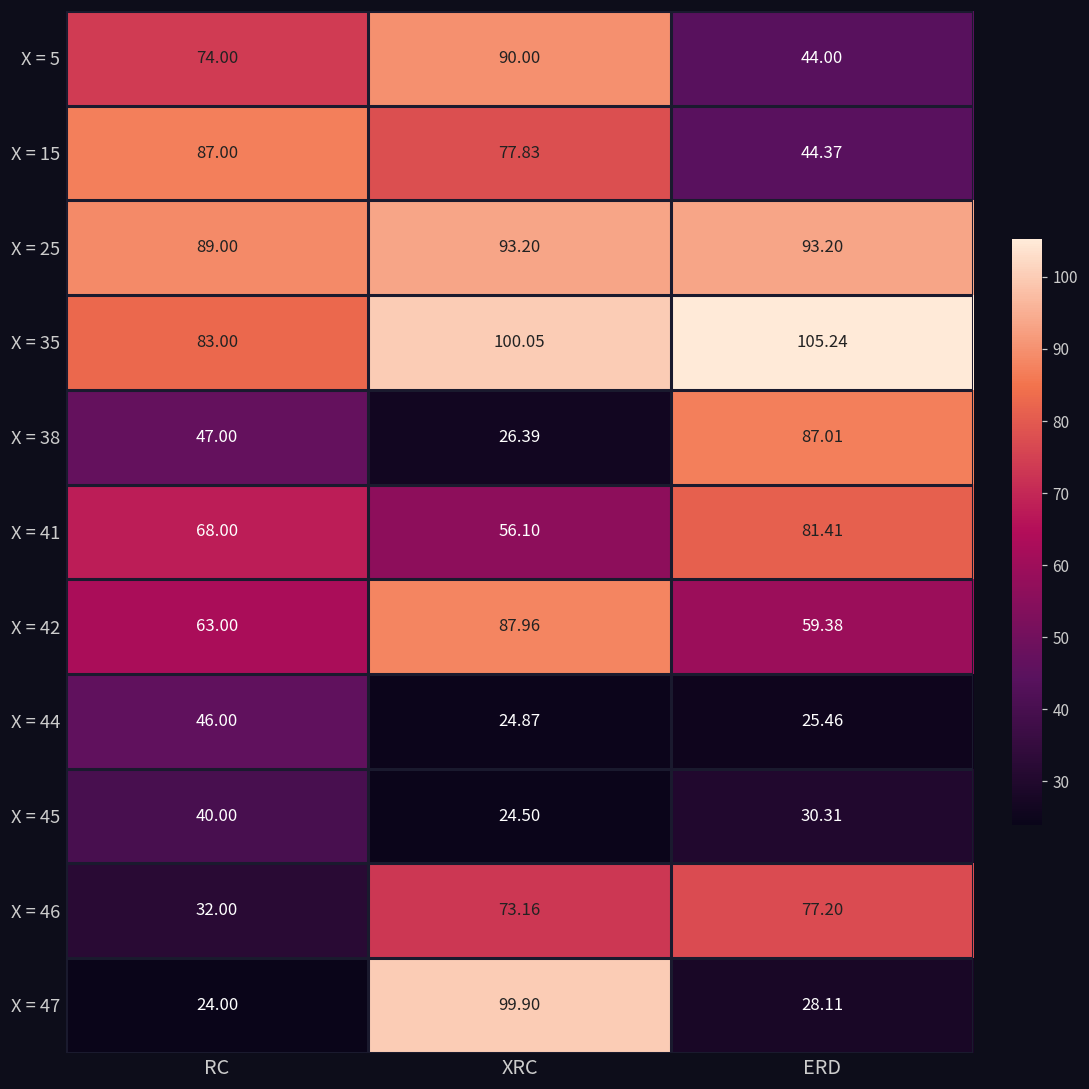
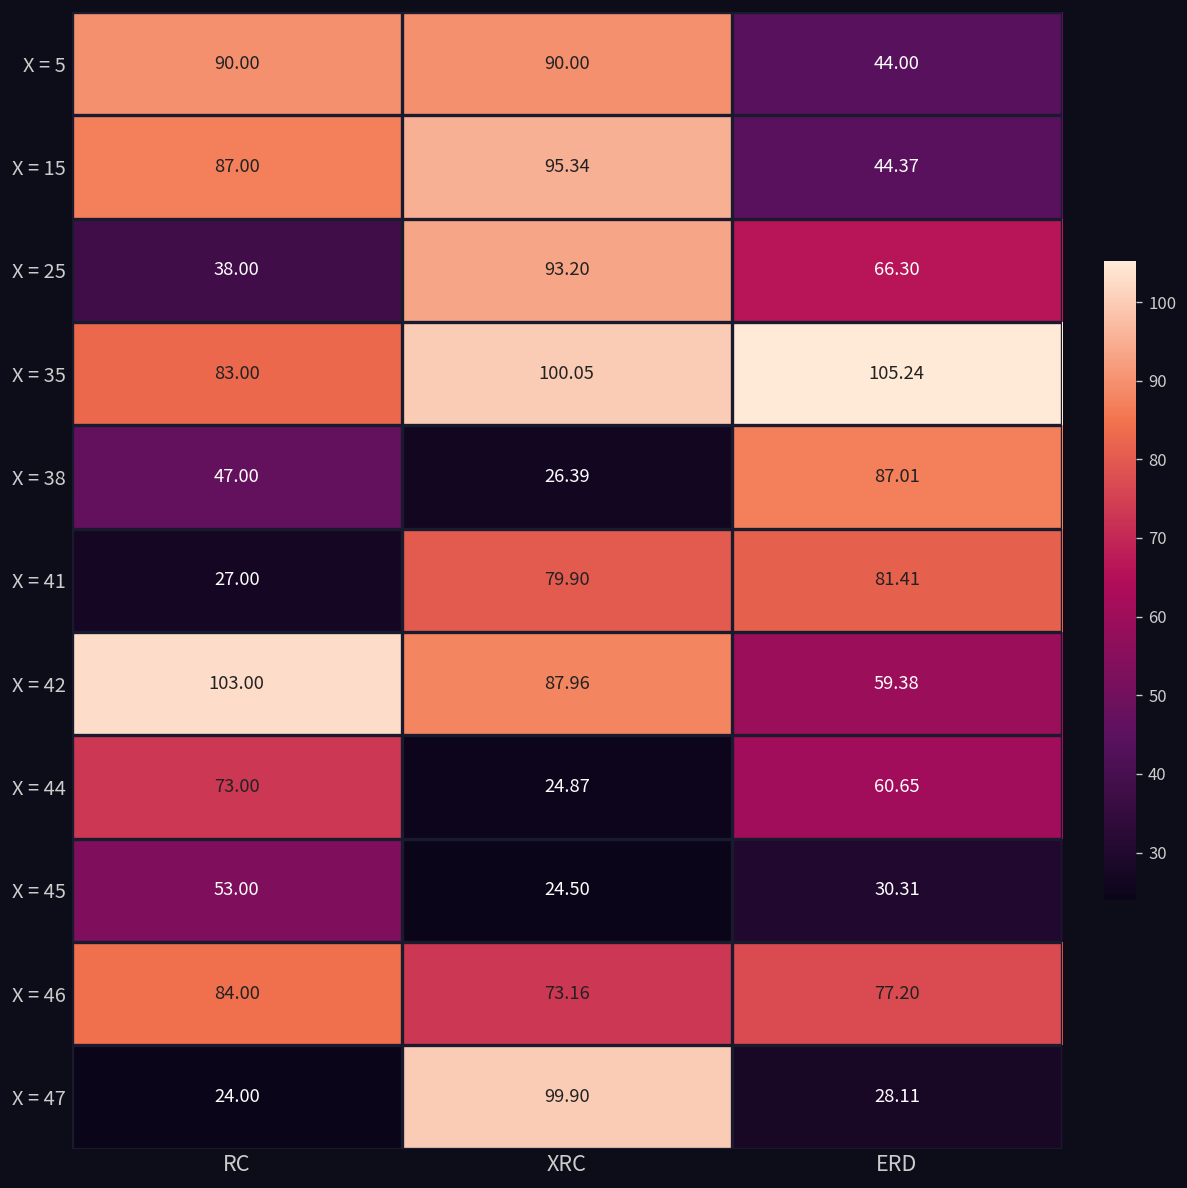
X = 5, RC: 74.00 -> 90.00
X = 15, XRC: 77.83 -> 95.34
X = 25, RC: 89.00 -> 38.00
X = 25, ERD: 93.20 -> 66.30
X = 41, RC: 68.00 -> 27.00
X = 41, XRC: 56.10 -> 79.90
X = 42, RC: 63.00 -> 103.00
X = 44, RC: 46.00 -> 73.00
X = 44, ERD: 25.46 -> 60.65
X = 45, RC: 40.00 -> 53.00
X = 46, RC: 32.00 -> 84.00
